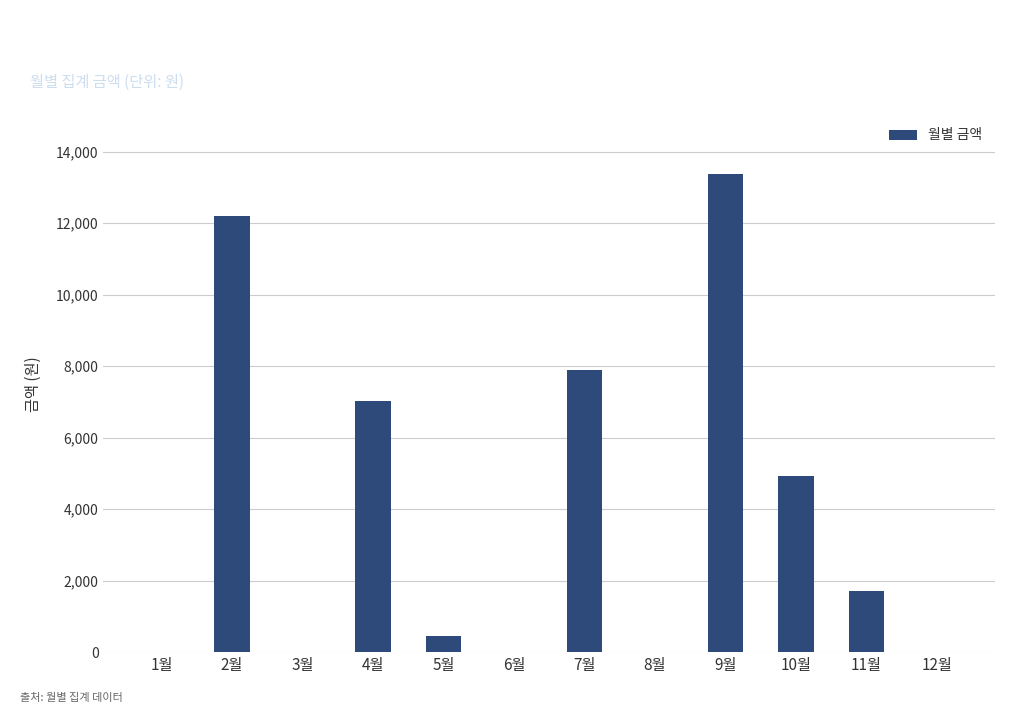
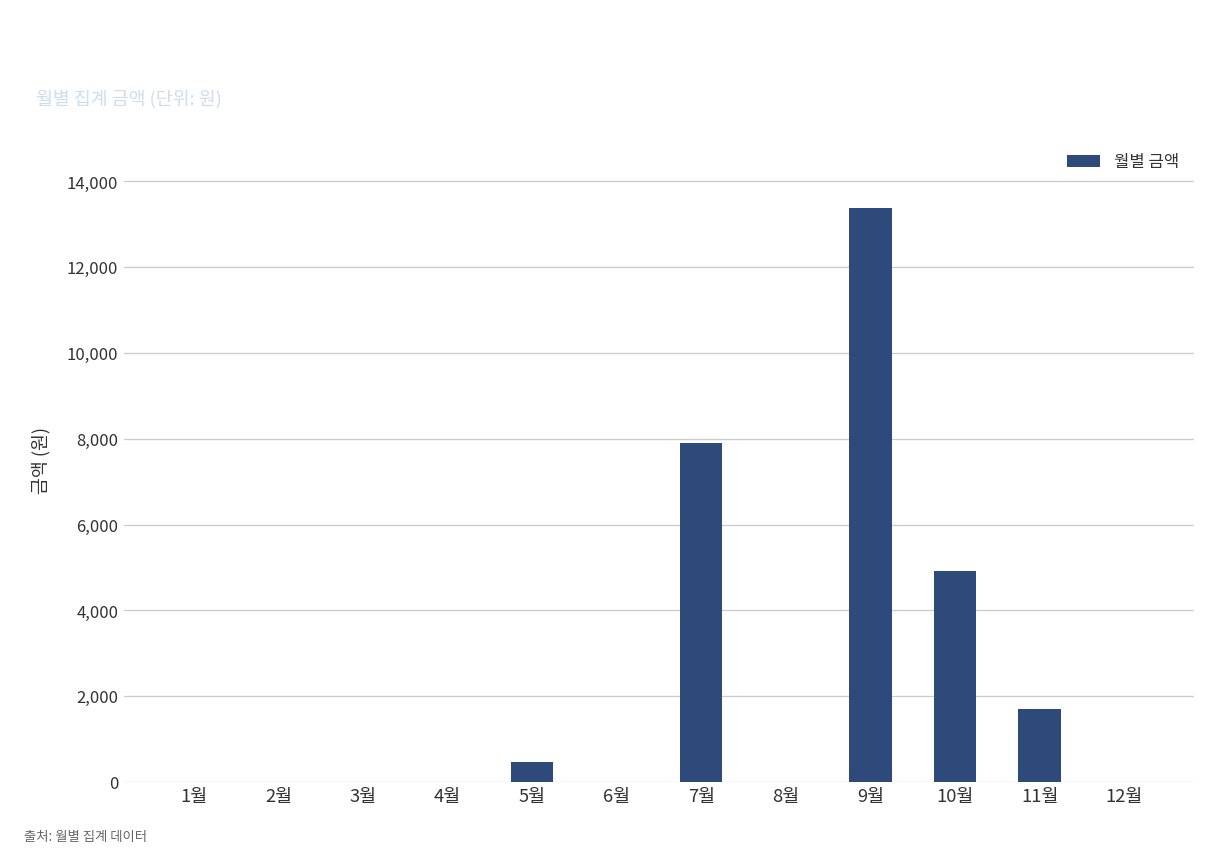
2월: 12,200 -> 0
4월: 7,000 -> 0
